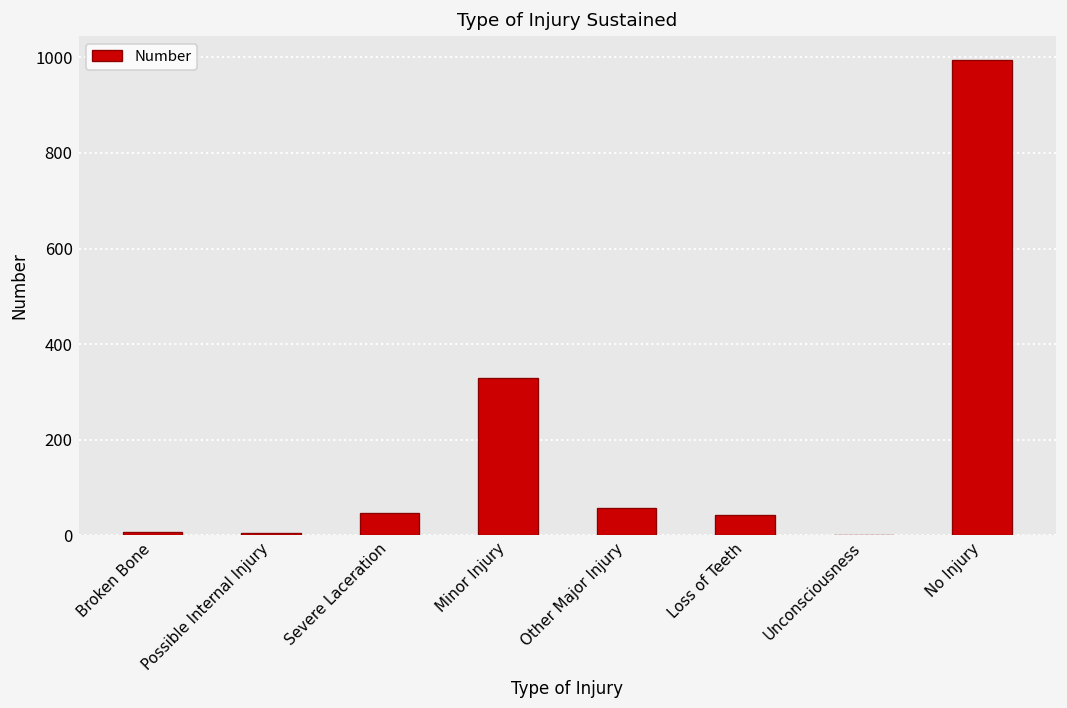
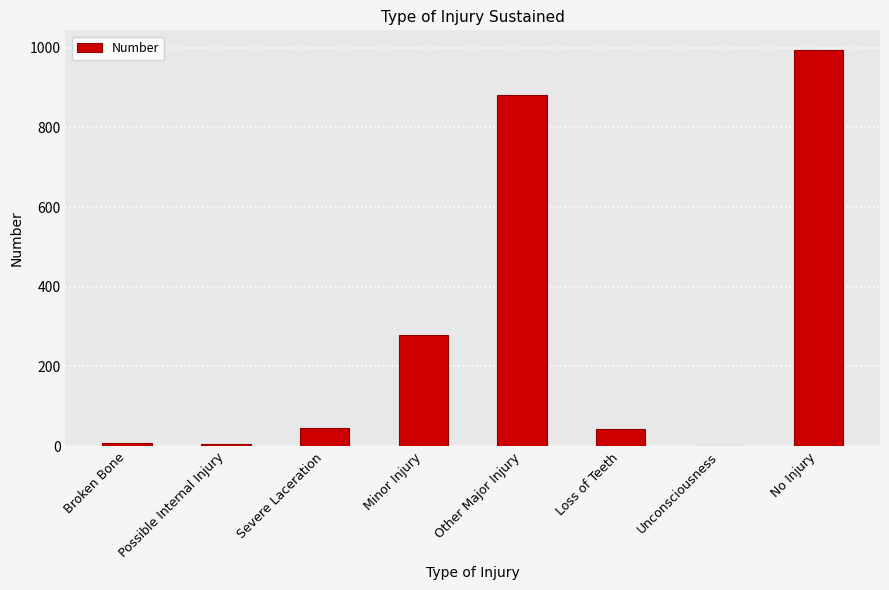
Minor Injury: 330 -> 280
Other Major Injury: 60 -> 880
